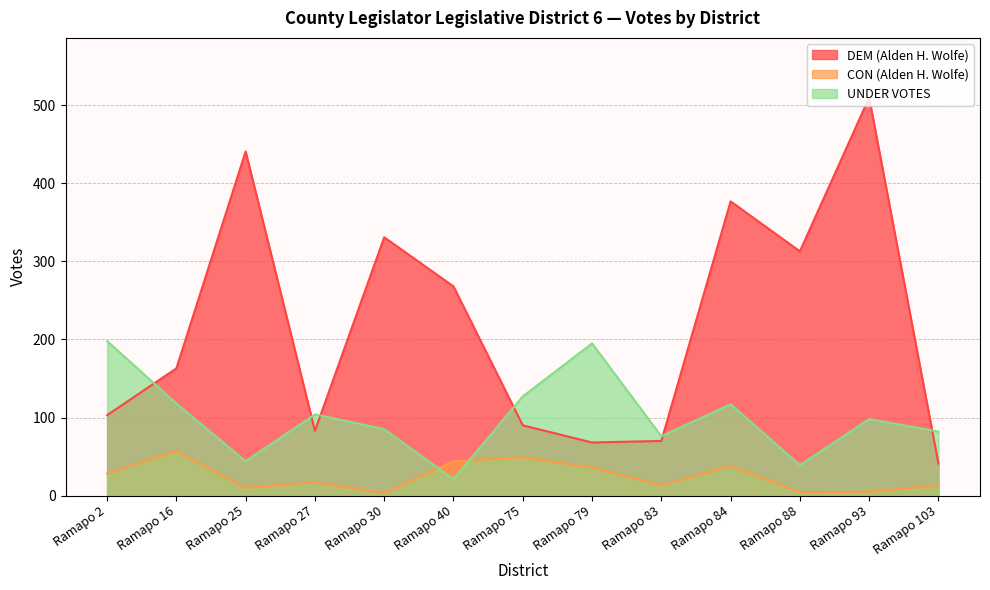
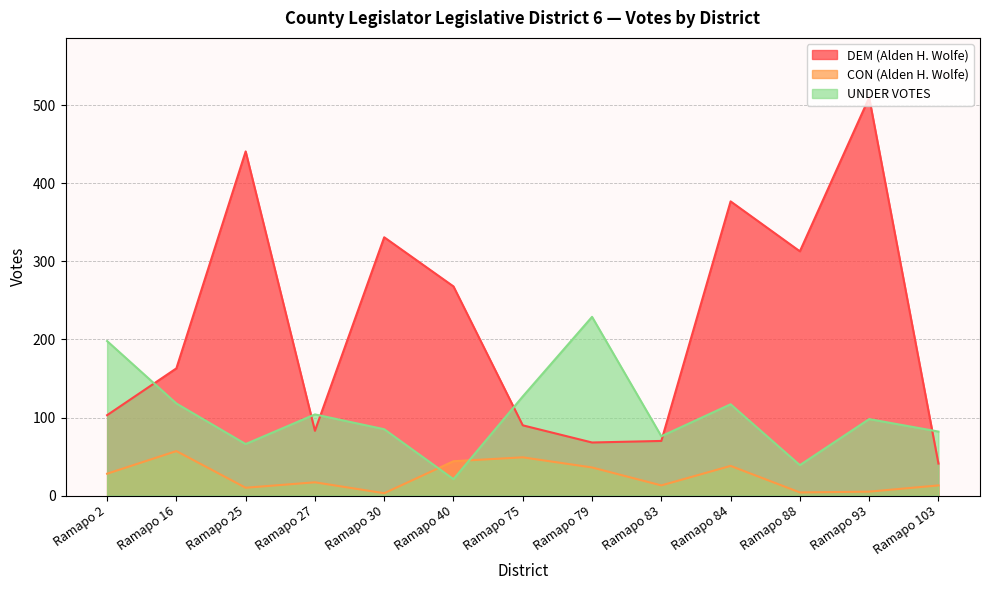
UNDER VOTES, Ramapo 25: 40 -> 70
UNDER VOTES, Ramapo 79: 200 -> 230
